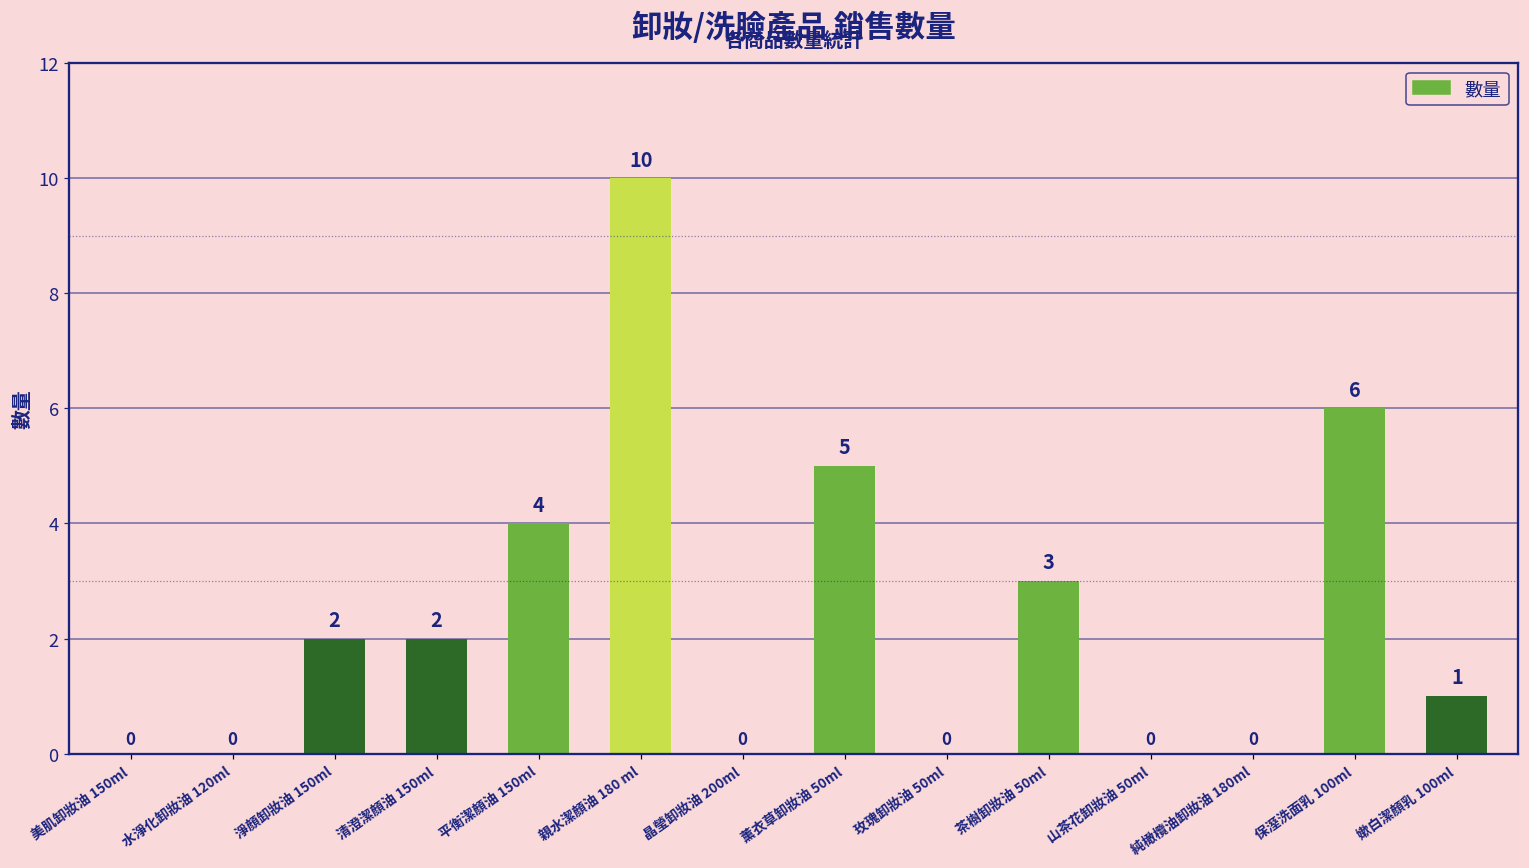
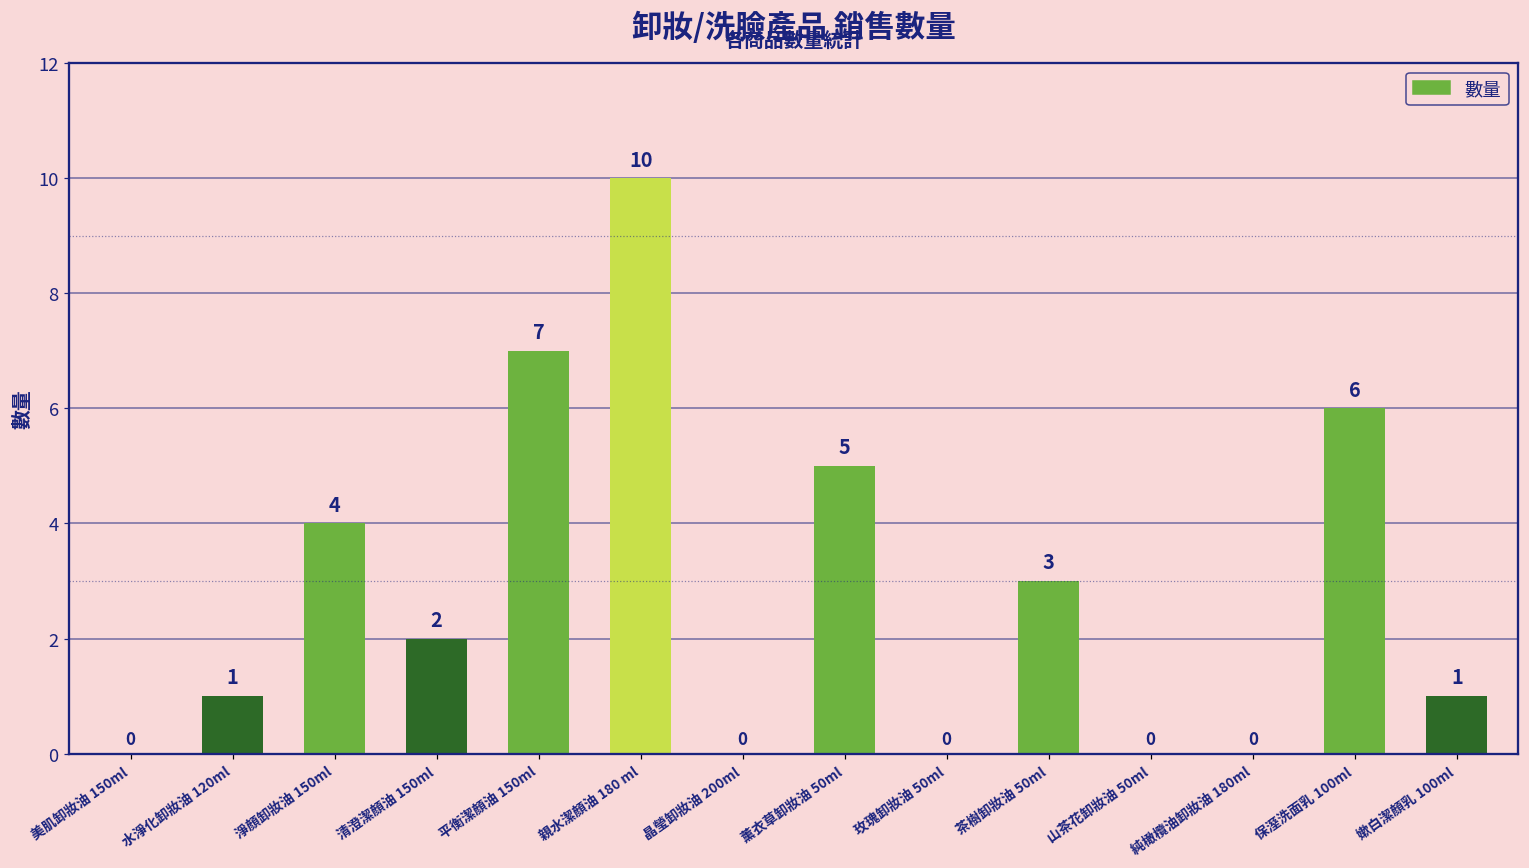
水淨化卸妝油 120ml: 0 -> 1
淨顏卸妝油 150ml: 2 -> 4
平衡潔顏油 150ml: 4 -> 7
